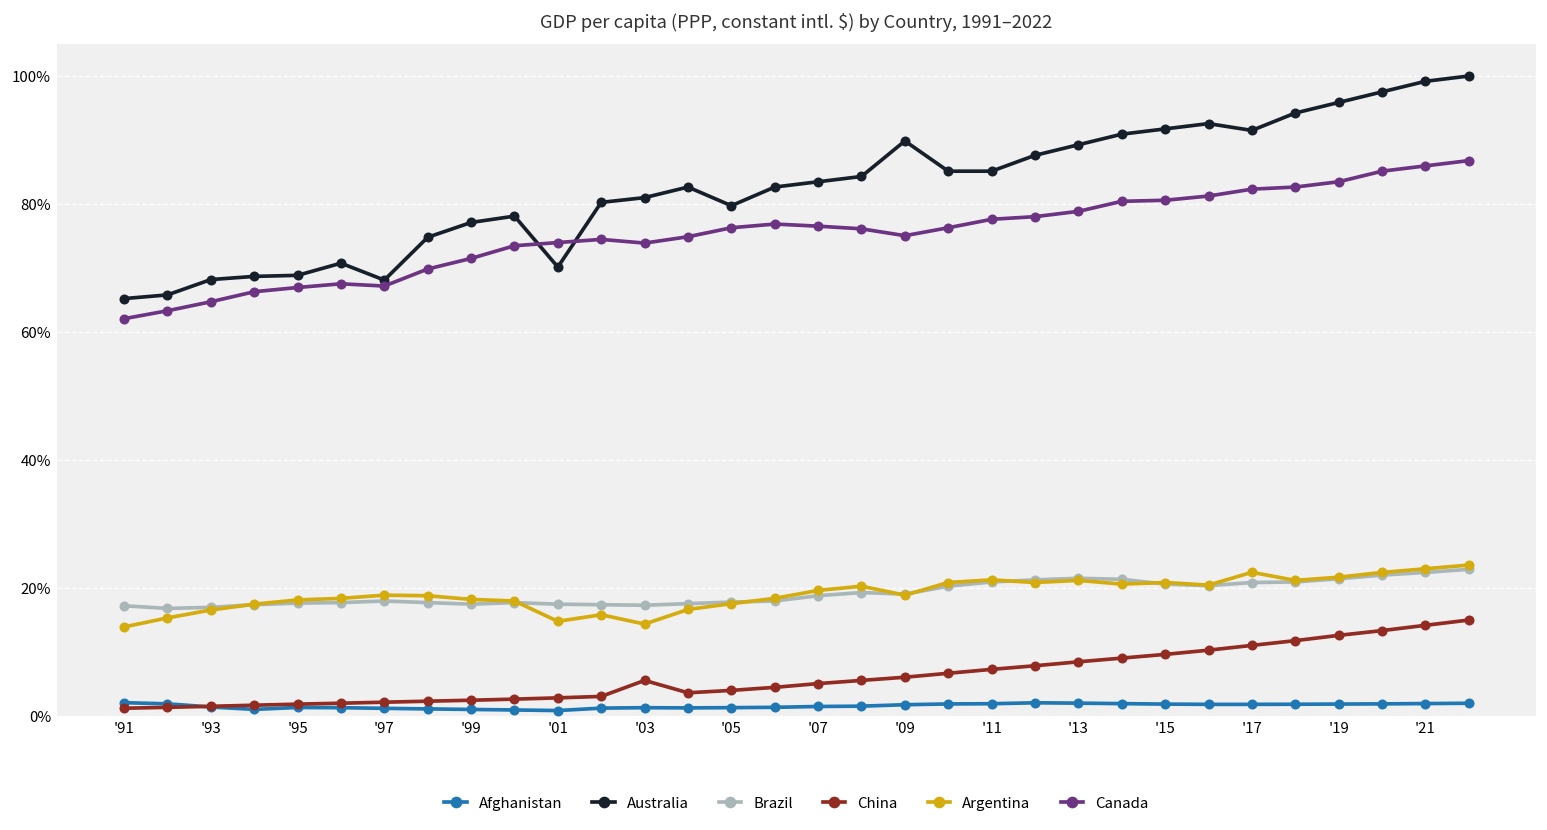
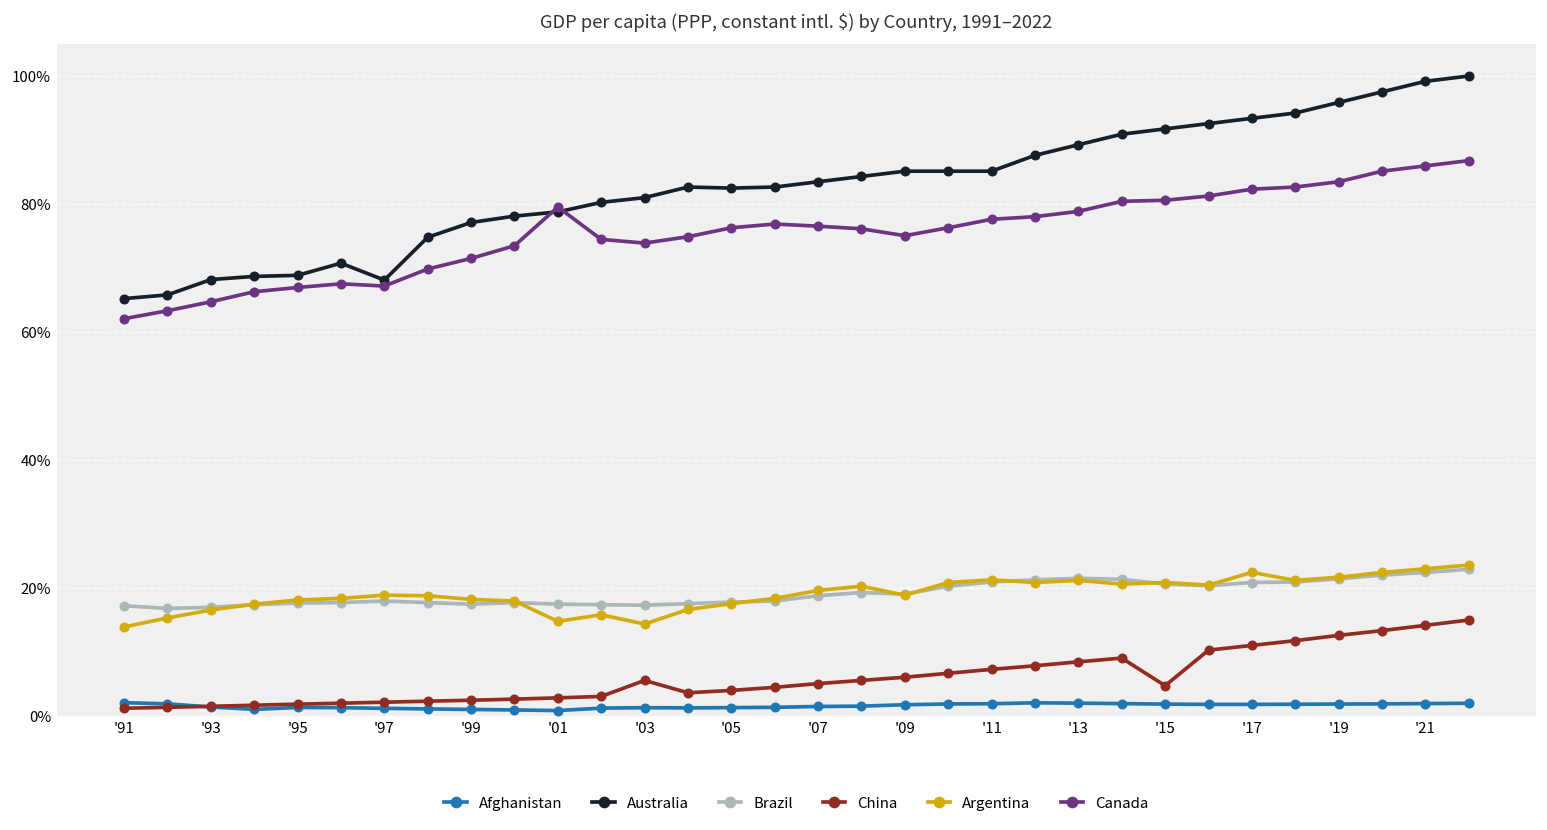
Australia, '01: 70% -> 79%
Canada, '01: 74% -> 80%
Australia, '05: 80% -> 82%
Australia, '09: 90% -> 85%
China, '15: 10% -> 5%
Australia, '17: 91% -> 93%
